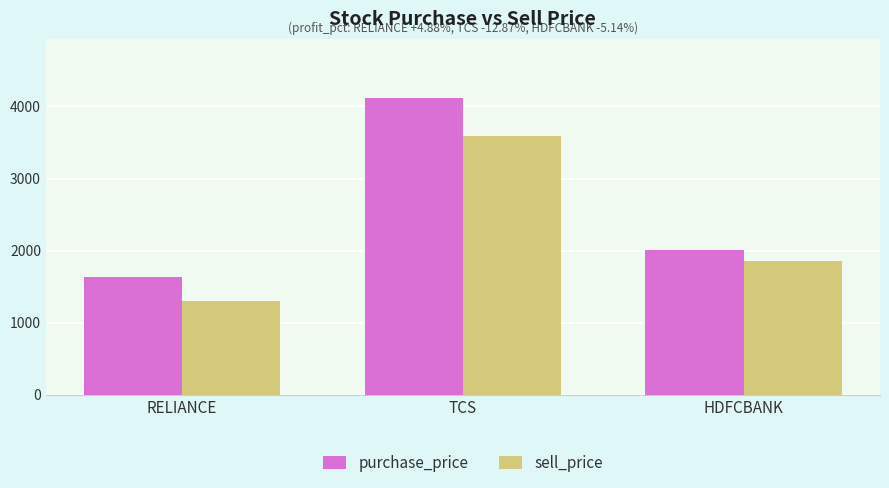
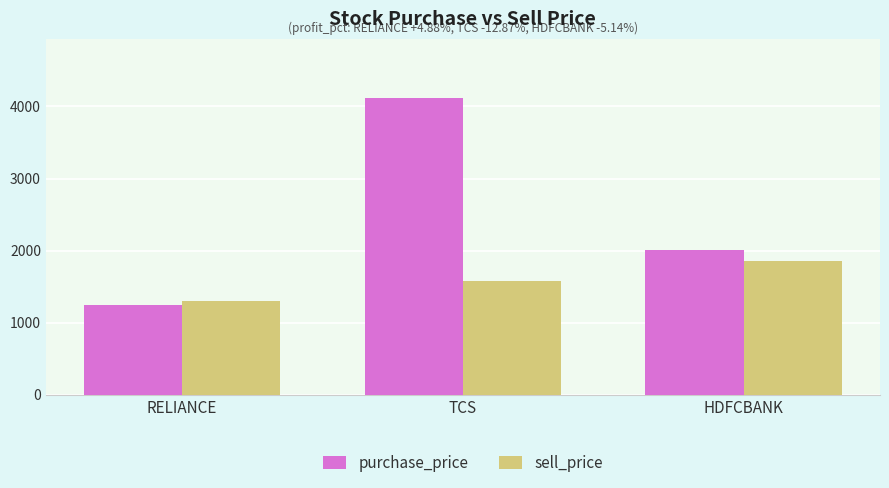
purchase_price, RELIANCE: 1600 -> 1200
sell_price, TCS: 3600 -> 1600
